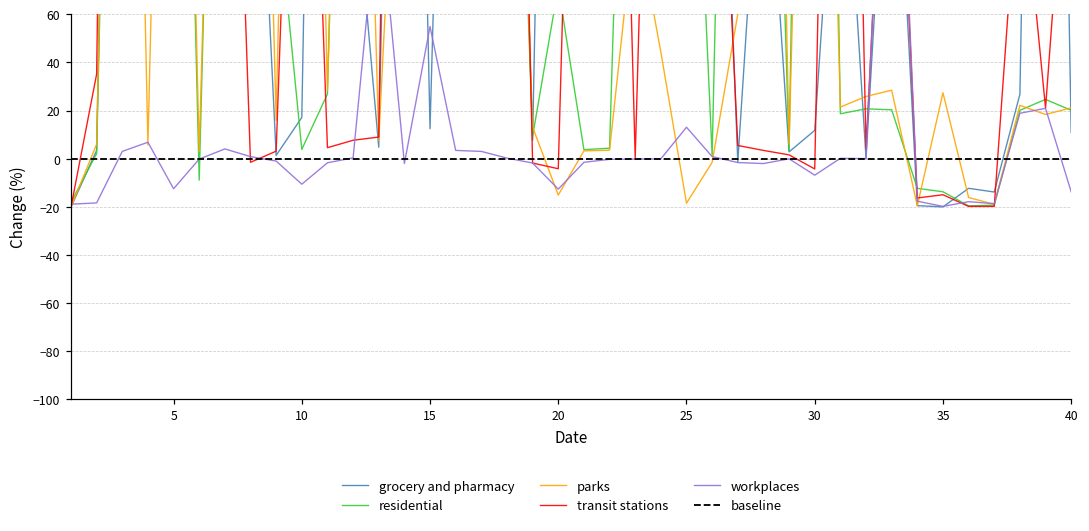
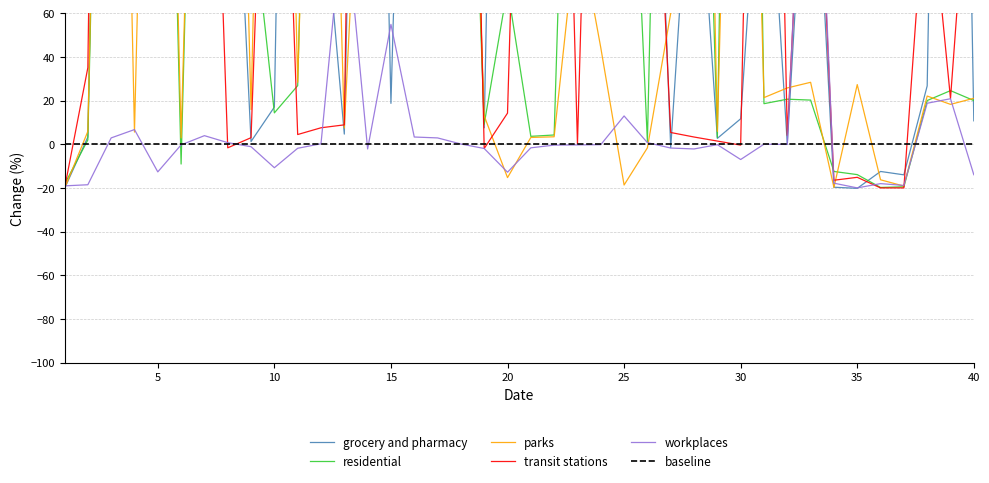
residential, 10: 4 -> 14
grocery and pharmacy, 15: 12 -> 19
transit stations, 20: -4 -> 14
transit stations, 30: -4 -> 0
